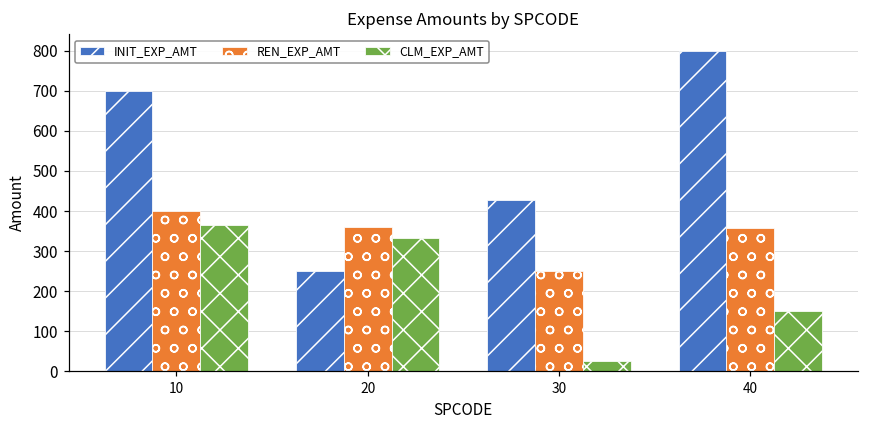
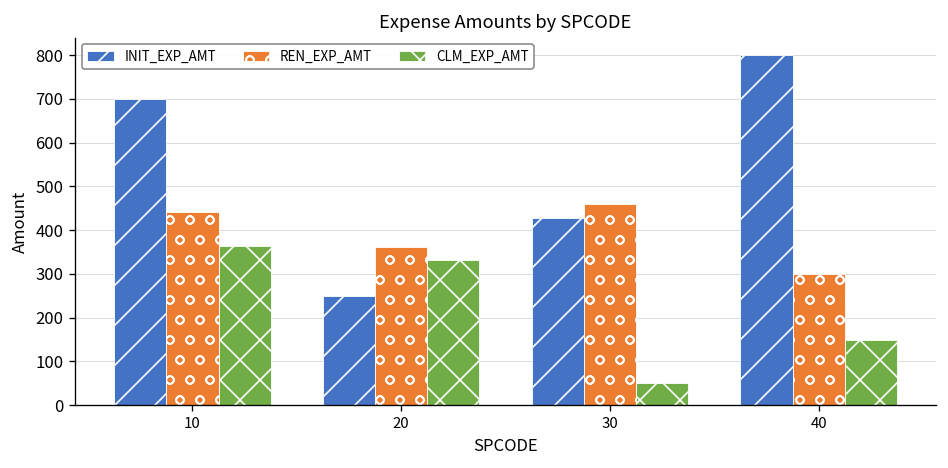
REN_EXP_AMT, 10: 400 -> 440
REN_EXP_AMT, 30: 250 -> 460
CLM_EXP_AMT, 30: 30 -> 50
REN_EXP_AMT, 40: 360 -> 300
